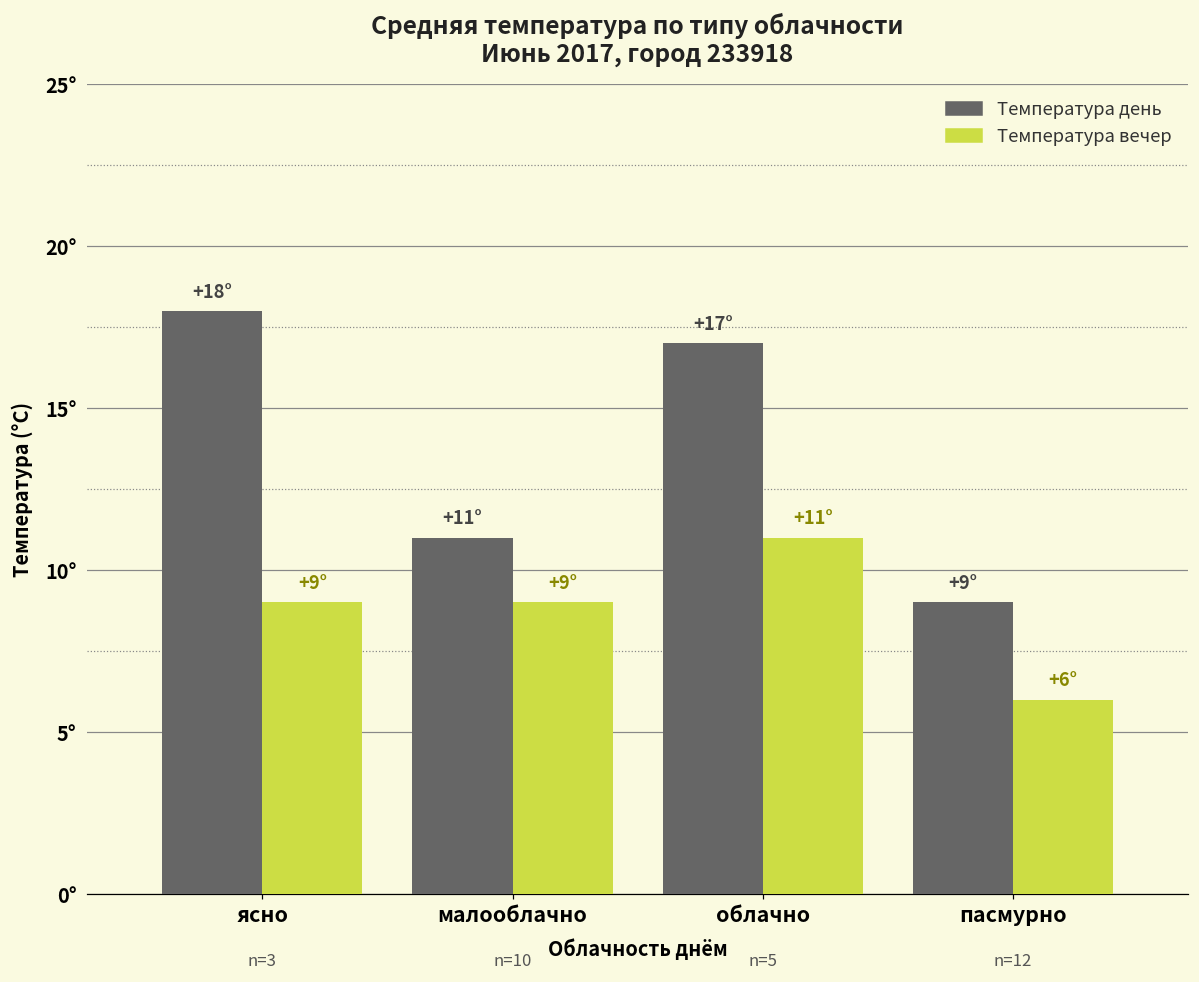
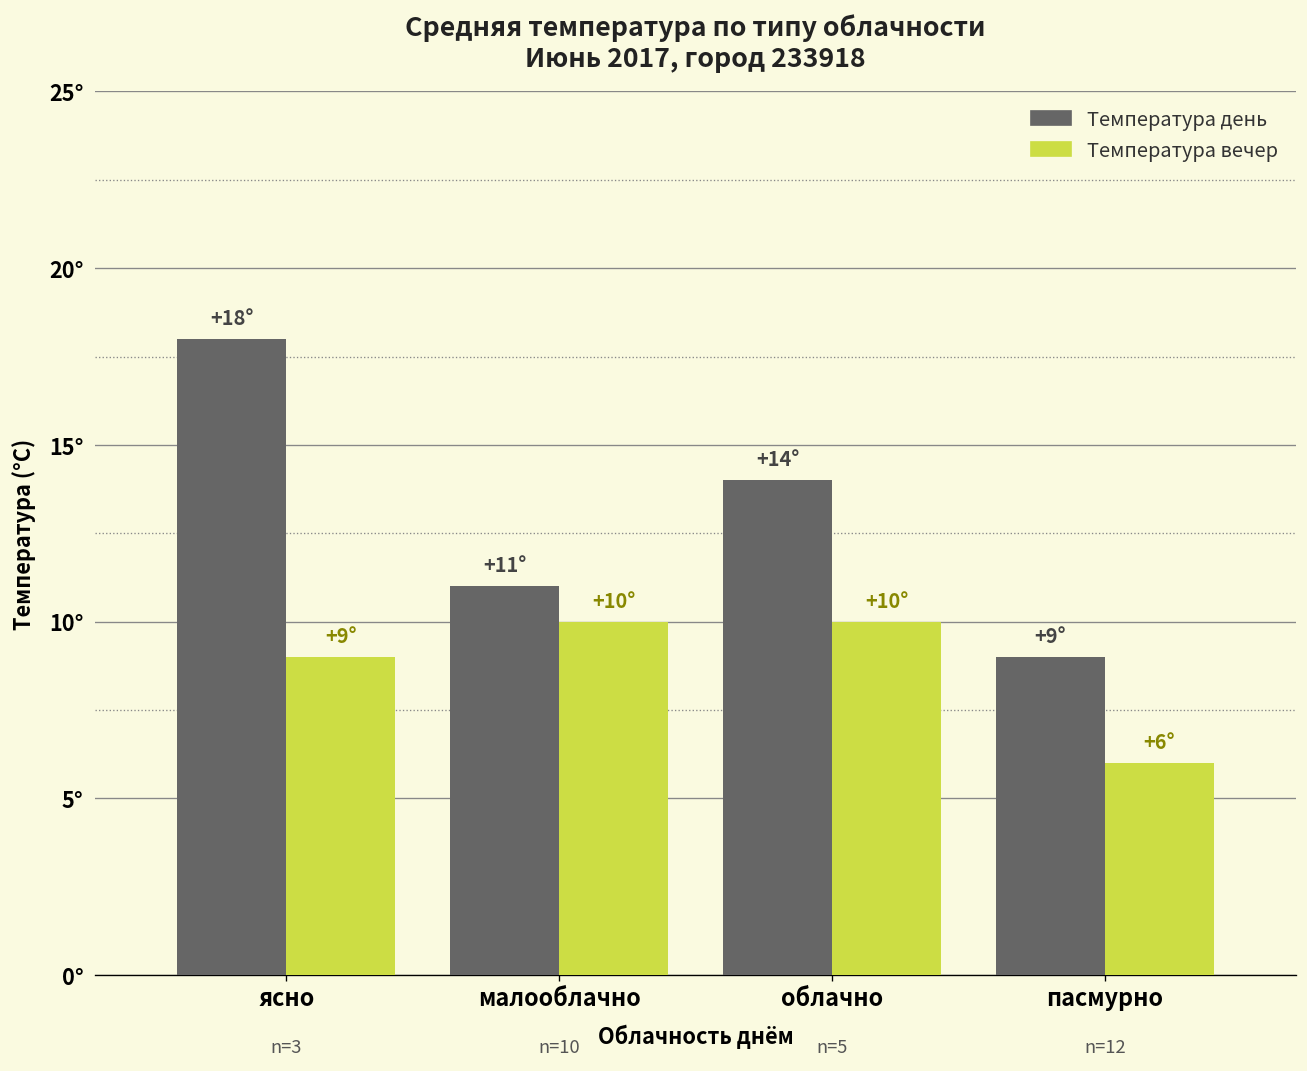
Температура вечер, малооблачно: +9° -> +10°
Температура день, облачно: +17° -> +14°
Температура вечер, облачно: +11° -> +10°
